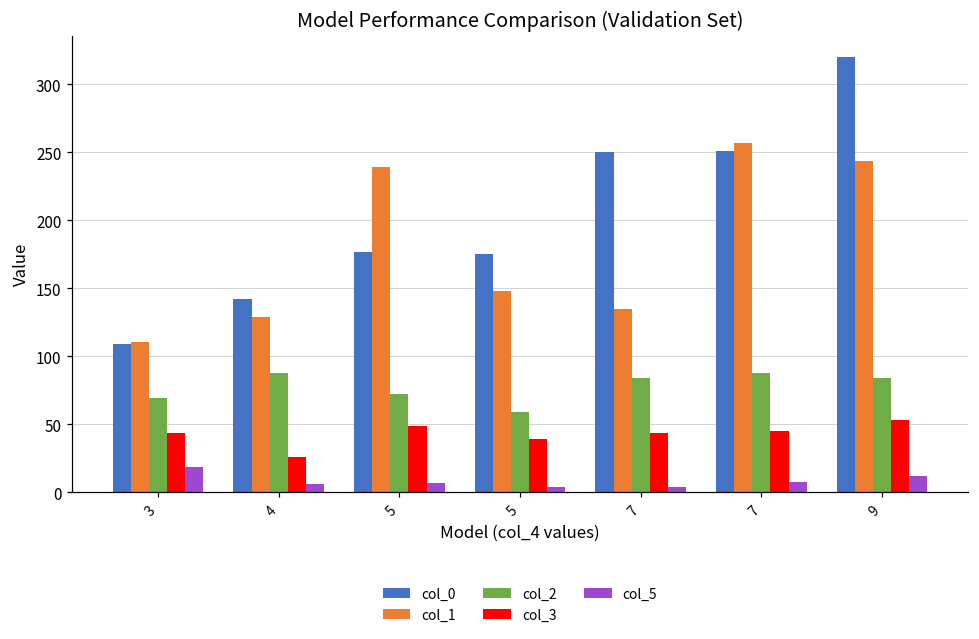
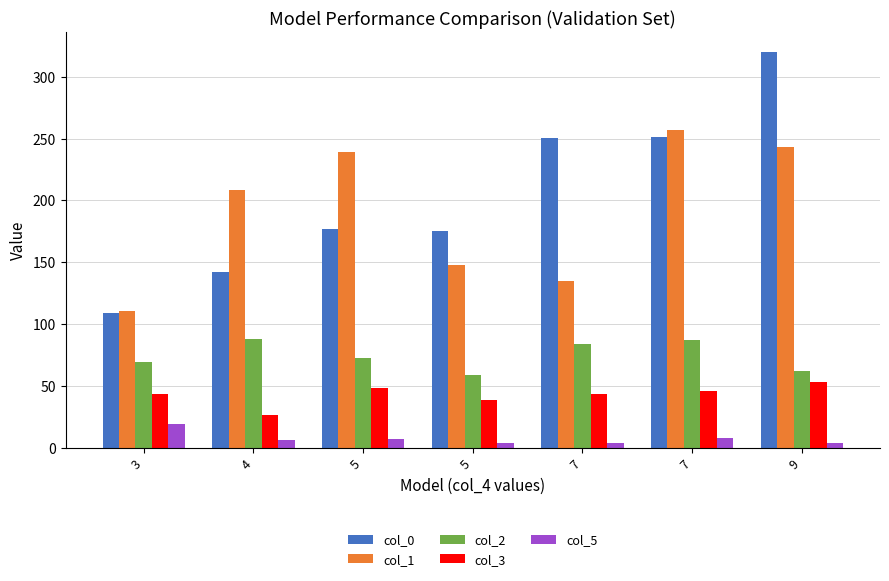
col_1, 4: 129 -> 208
col_2, 9: 84 -> 62
col_5, 9: 12 -> 4
